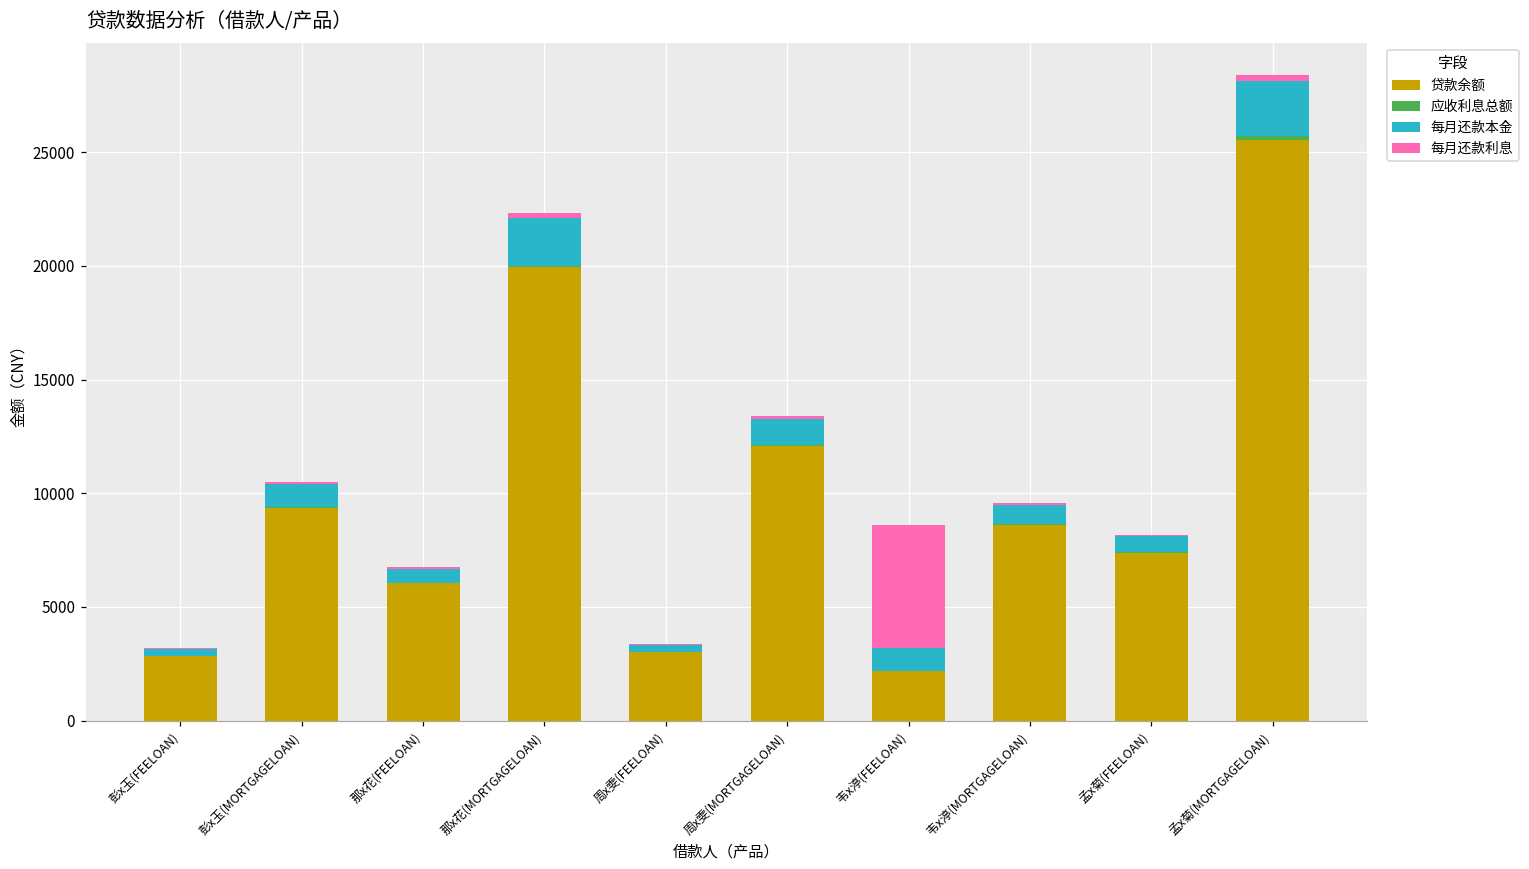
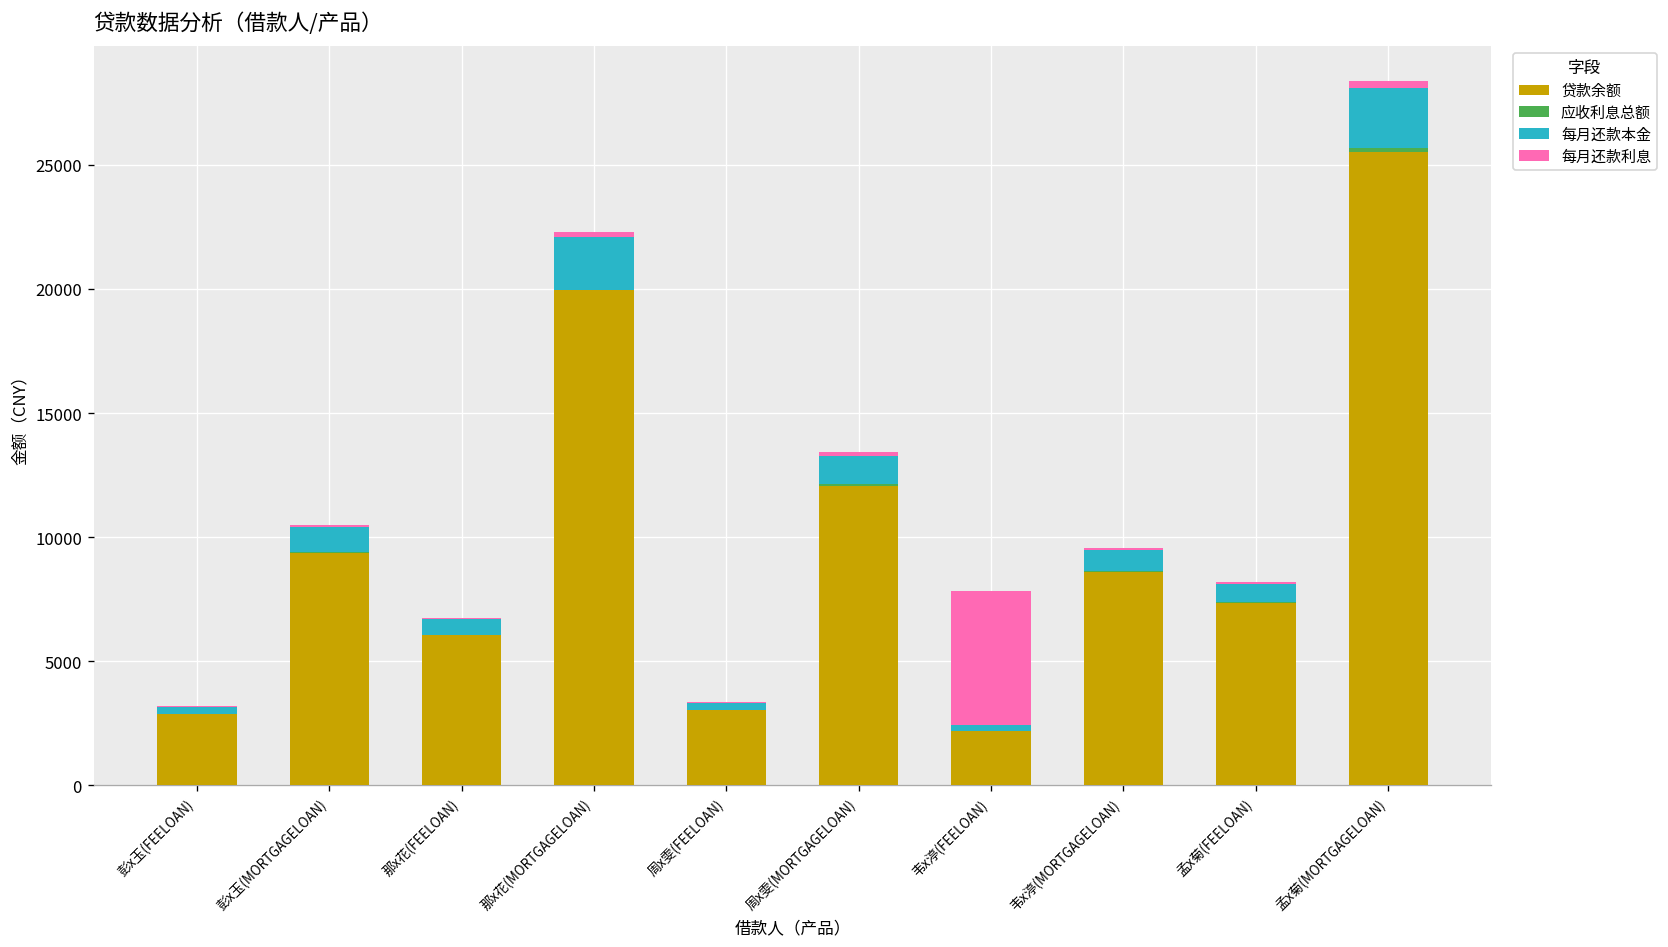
每月还款本金, 韦x渟(FEELOAN): 1000 -> 200
